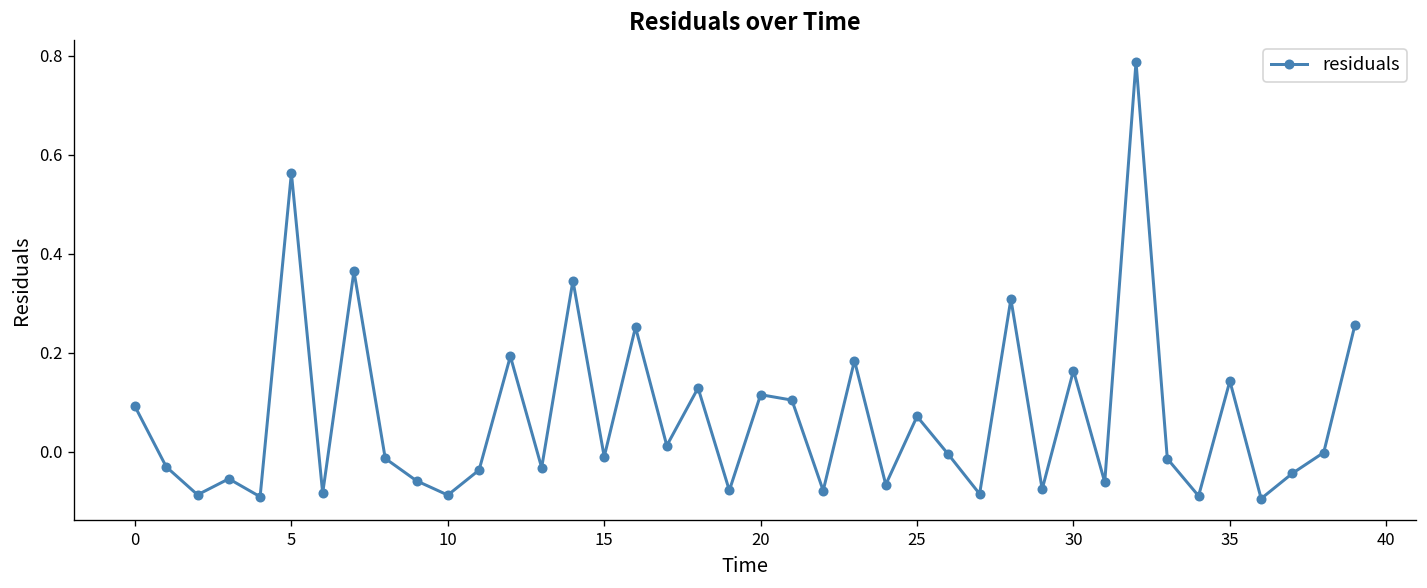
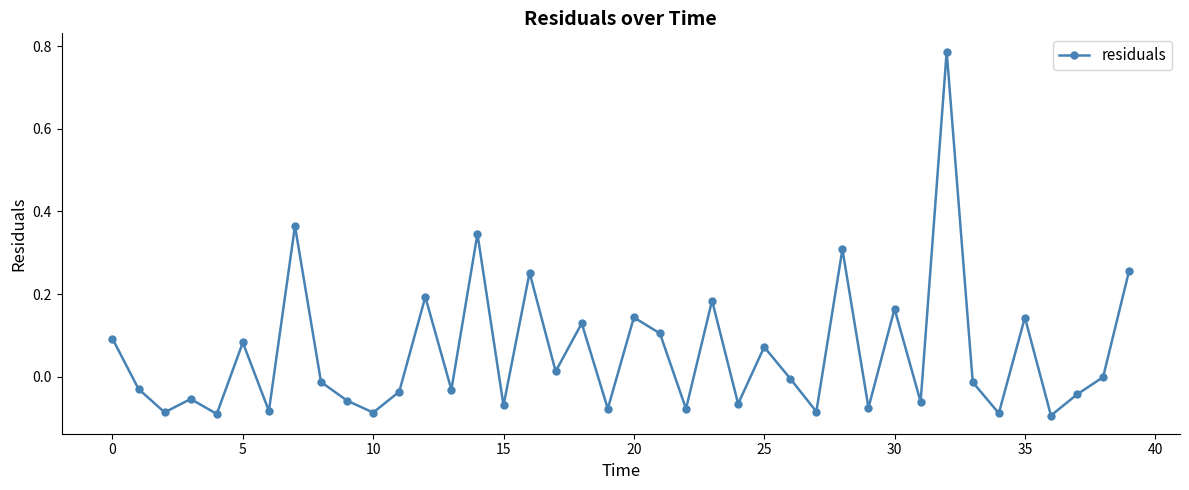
5: 0.56 -> 0.08
15: -0.01 -> -0.07
20: 0.12 -> 0.14
